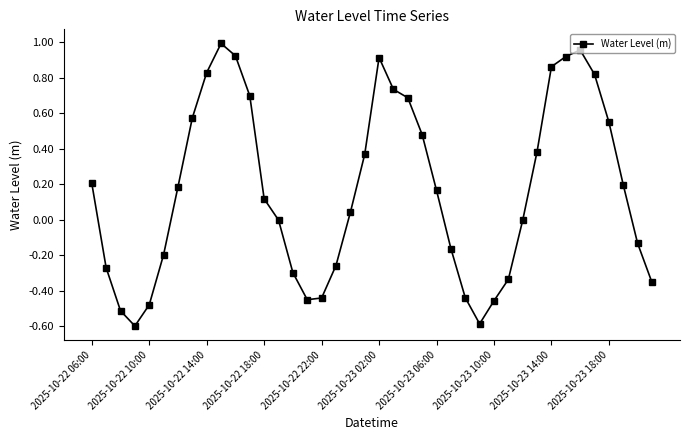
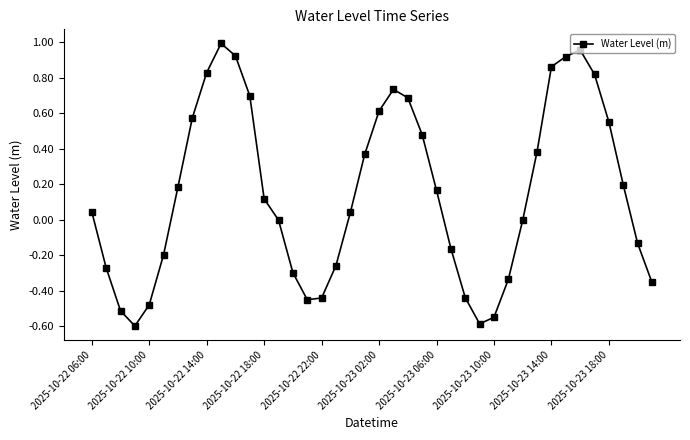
2025-10-22 06:00: 0.21 -> 0.05
2025-10-23 02:00: 0.92 -> 0.61
2025-10-23 10:00: -0.46 -> -0.55
